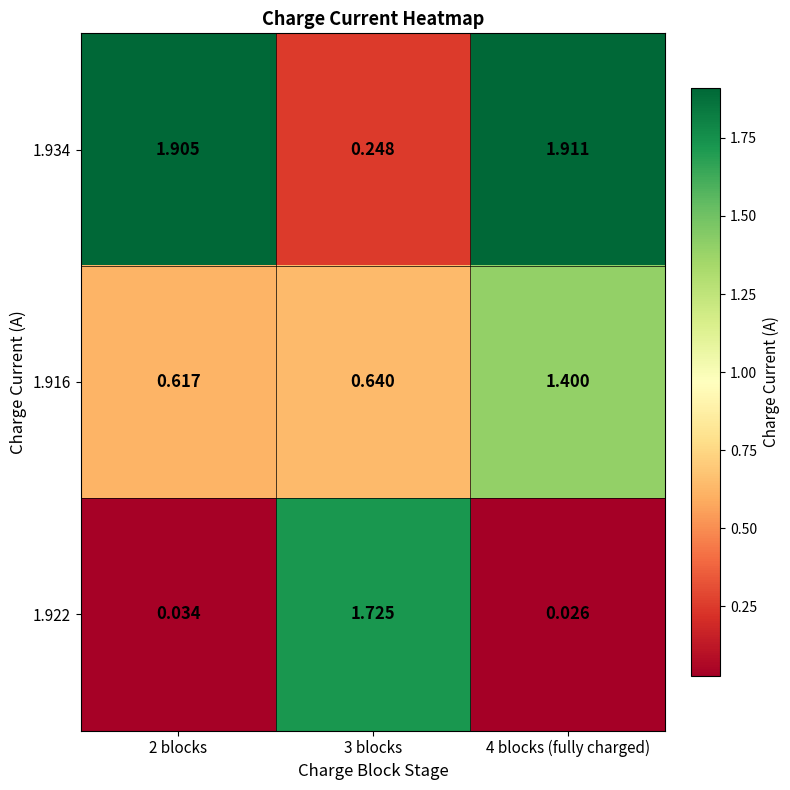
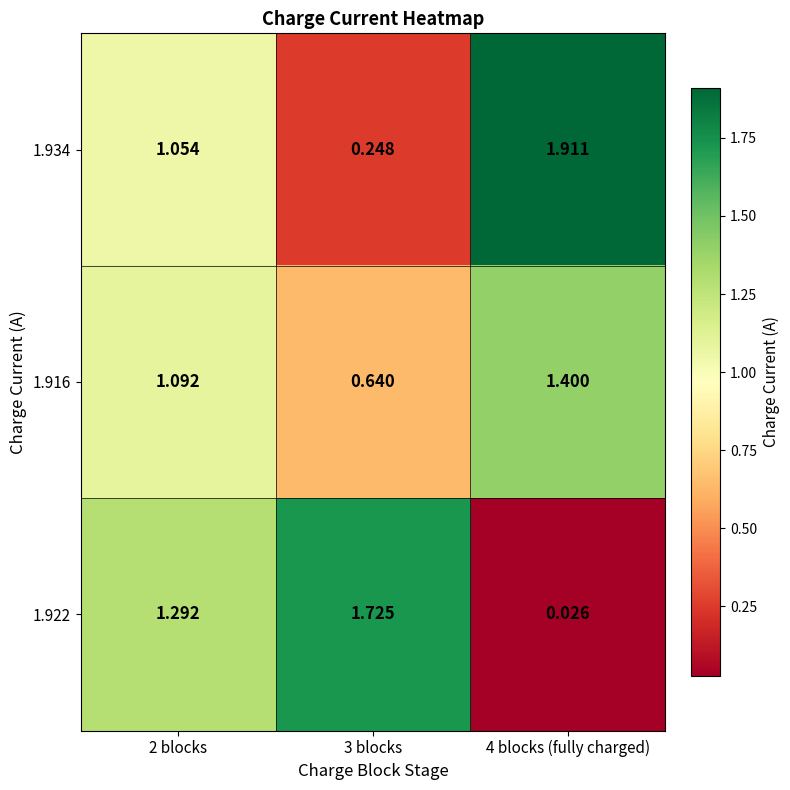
1.934, 2 blocks: 1.905 -> 1.054
1.916, 2 blocks: 0.617 -> 1.092
1.922, 2 blocks: 0.034 -> 1.292
